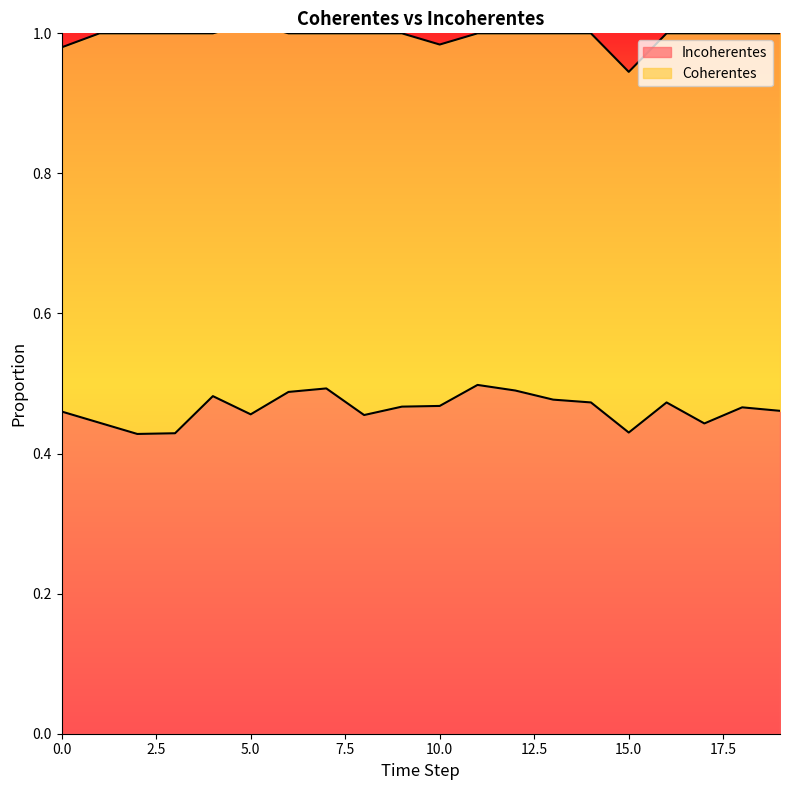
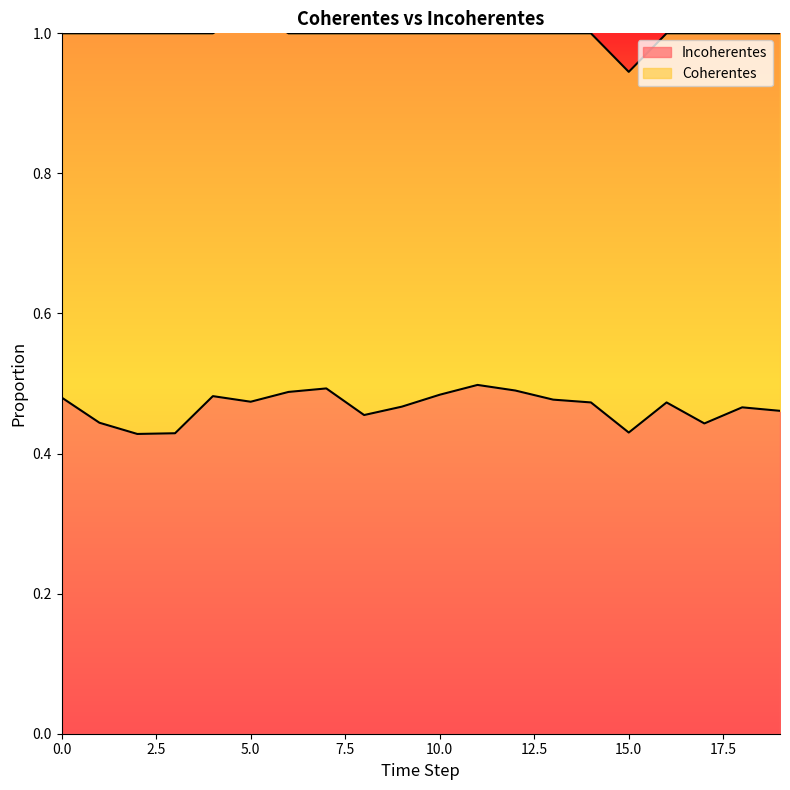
Incoherentes, 0.0: 0.46 -> 0.48
Incoherentes, 5.0: 0.46 -> 0.47
Incoherentes, 10.0: 0.47 -> 0.48
